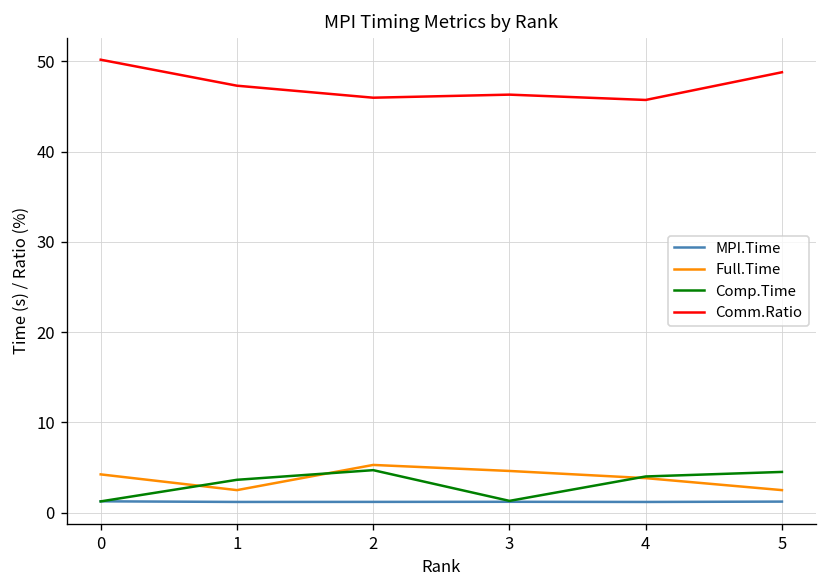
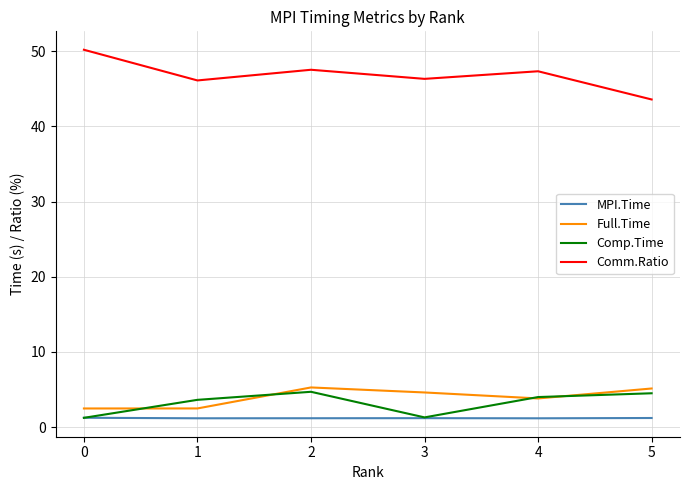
Full.Time, 0: 4 -> 2
Comm.Ratio, 1: 47 -> 46
Comm.Ratio, 2: 46 -> 48
Comm.Ratio, 4: 46 -> 47
Full.Time, 5: 2 -> 5
Comm.Ratio, 5: 49 -> 44
